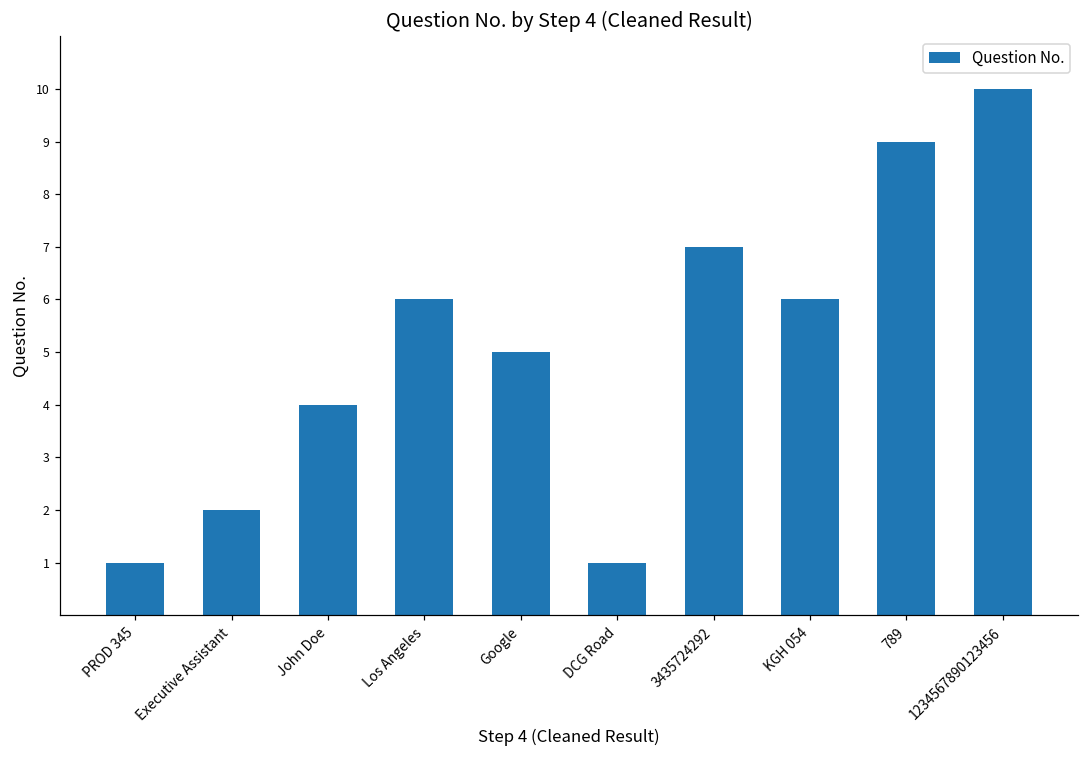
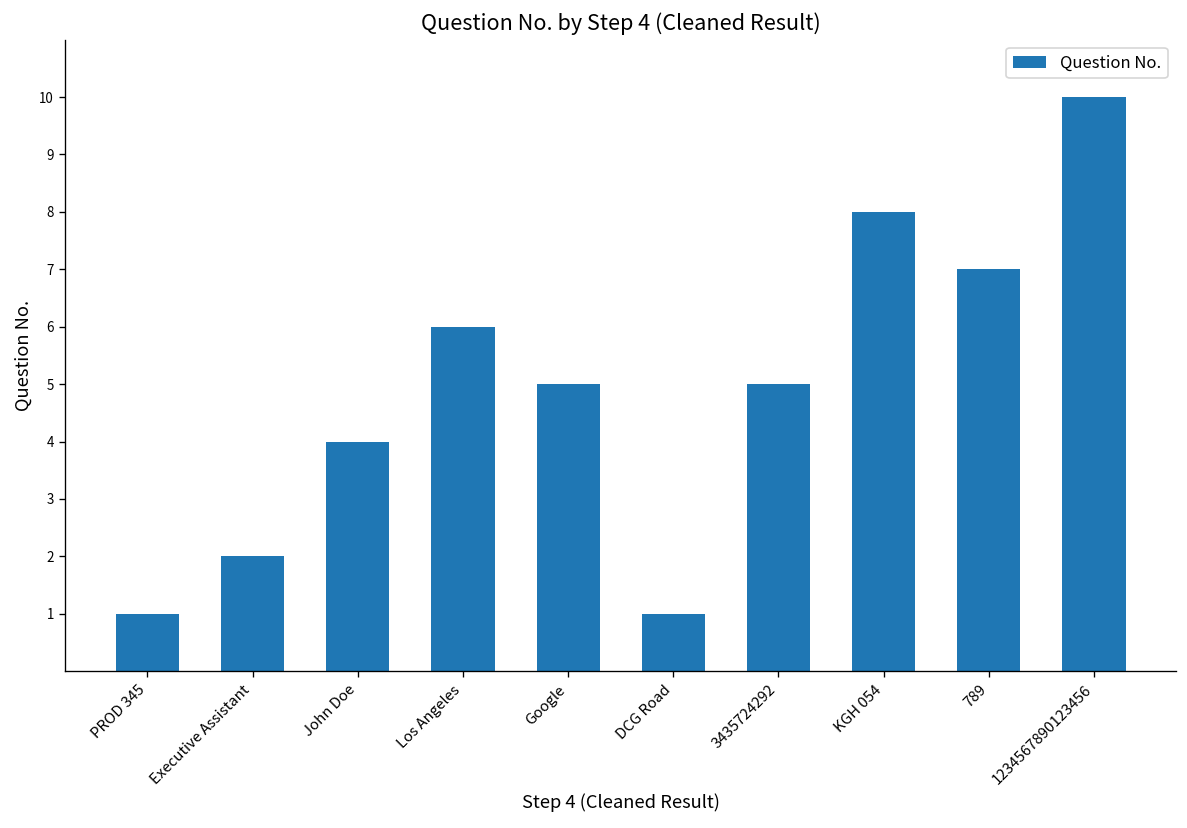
3435724292: 7 -> 5
KGH 054: 6 -> 8
789: 9 -> 7
